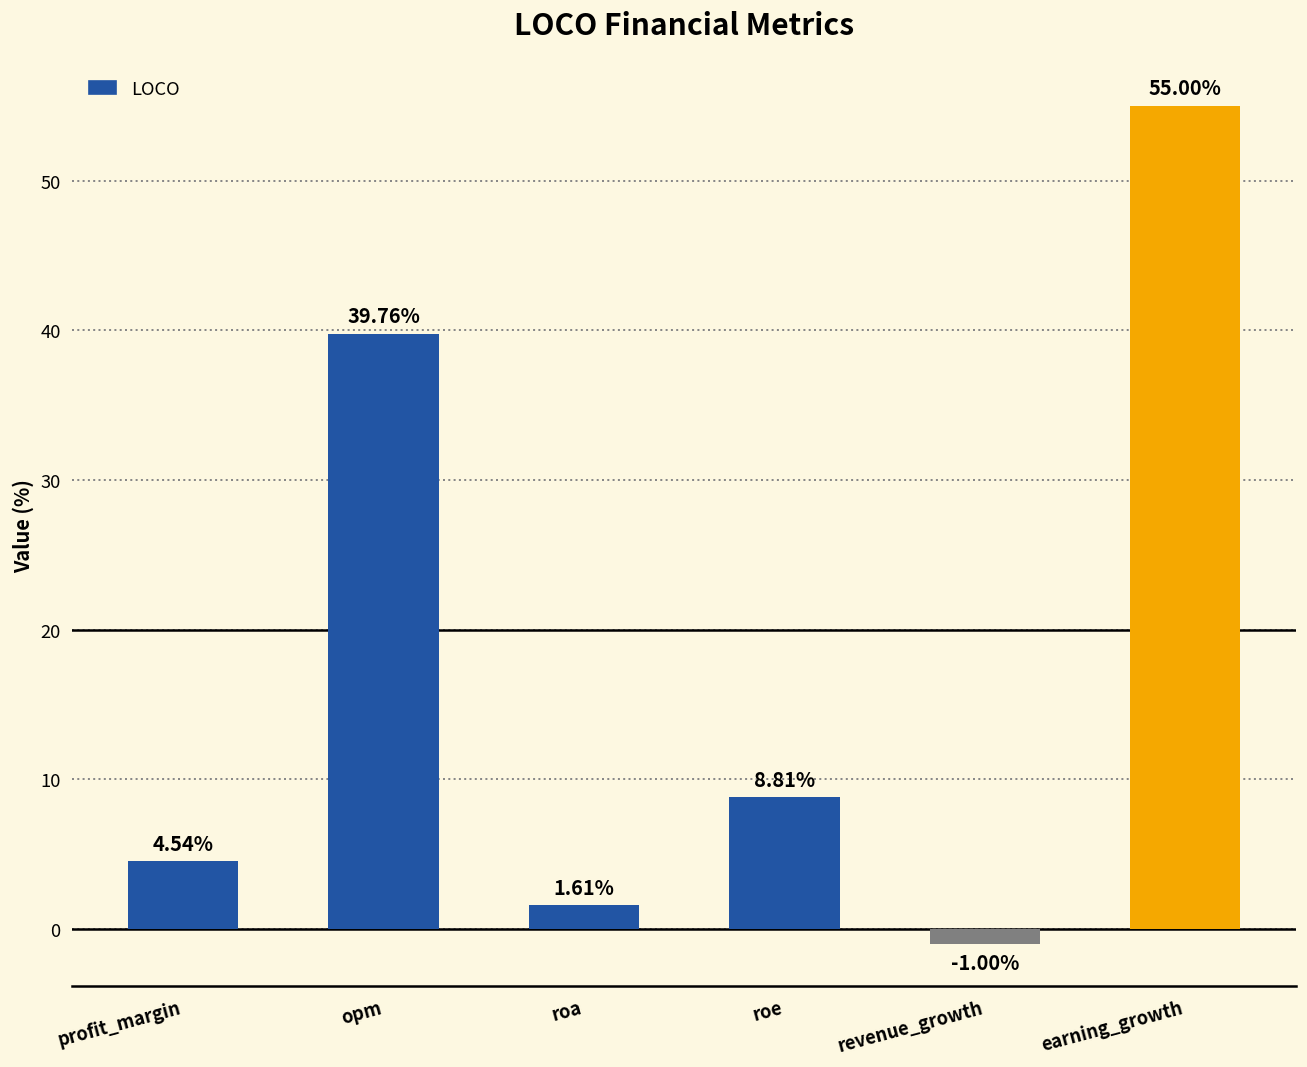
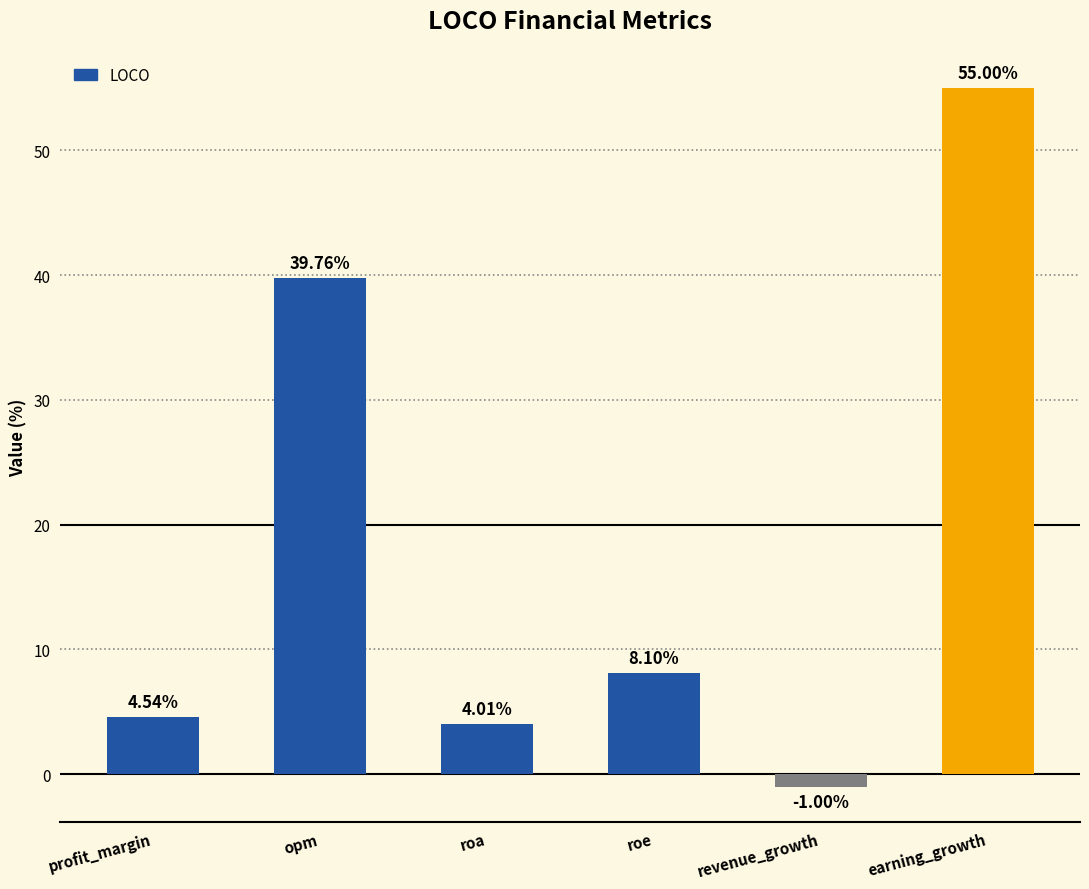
roa: 1.61% -> 4.01%
roe: 8.81% -> 8.10%
